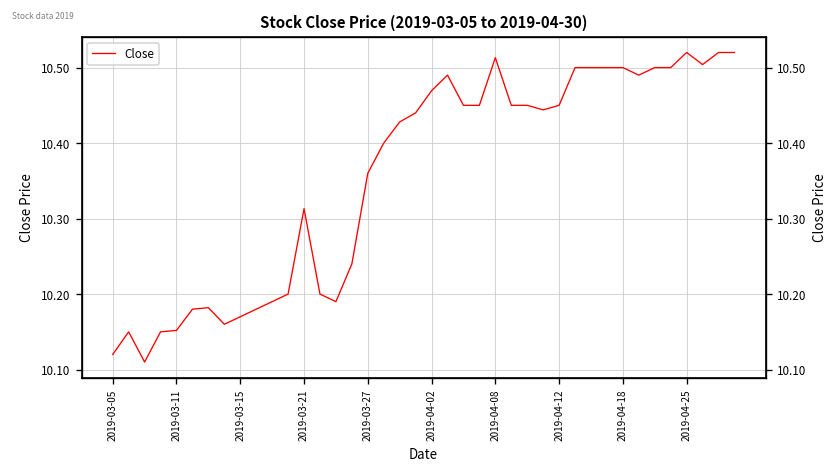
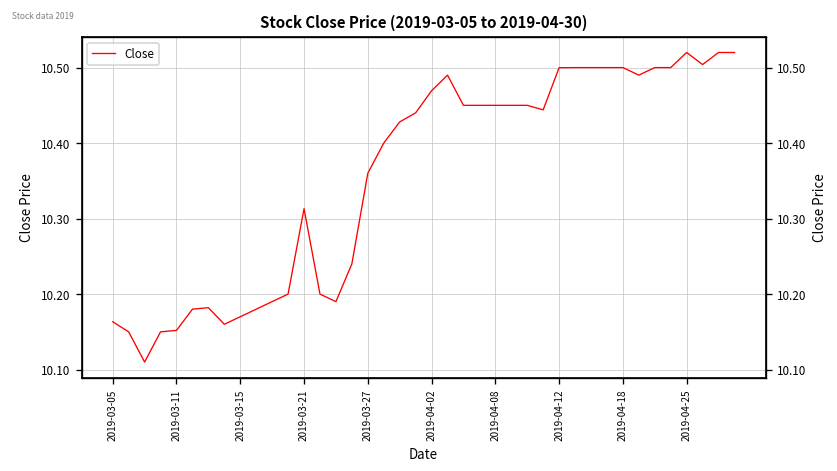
2019-03-05: 10.12 -> 10.16
2019-04-08: 10.51 -> 10.45
2019-04-12: 10.45 -> 10.50
